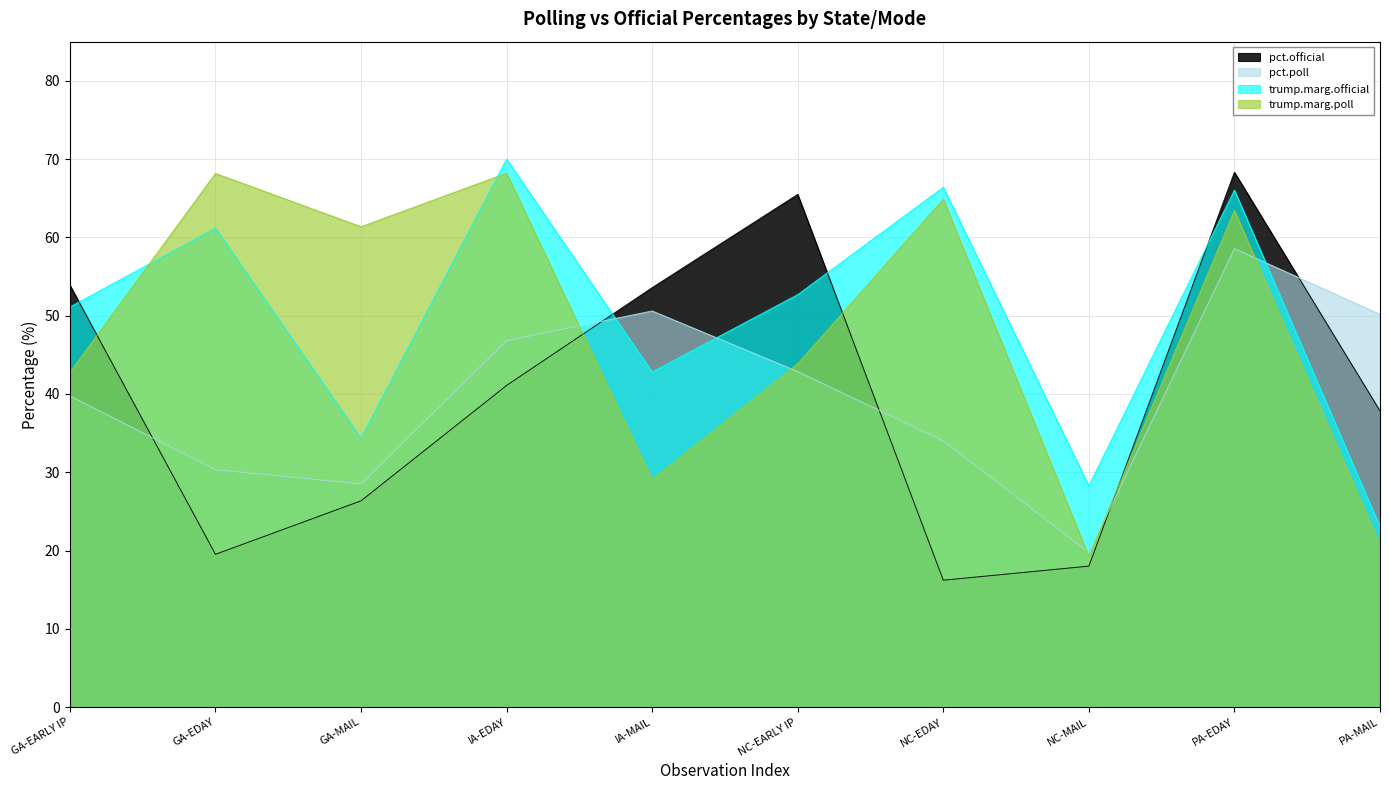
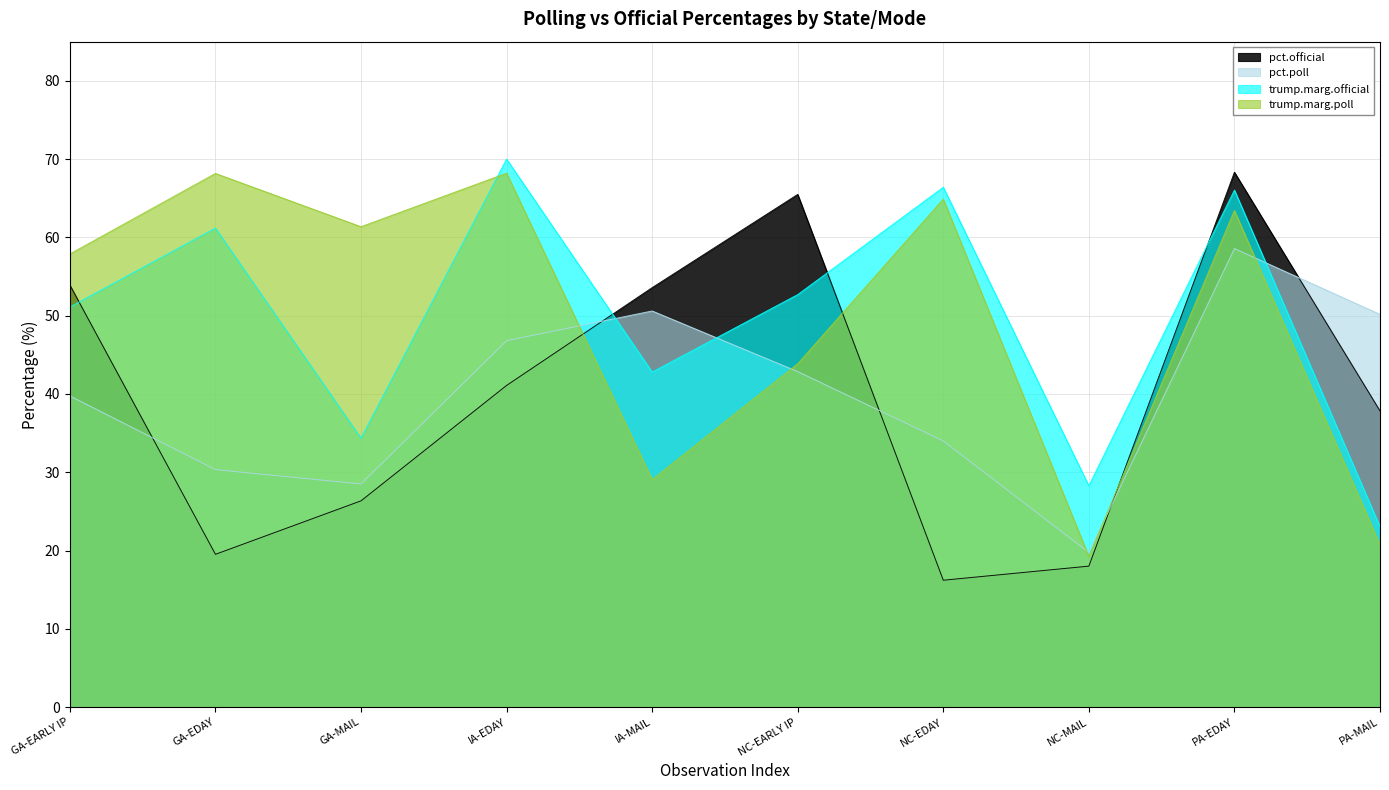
trump.marg.poll, GA-EARLY IP: 43 -> 58
